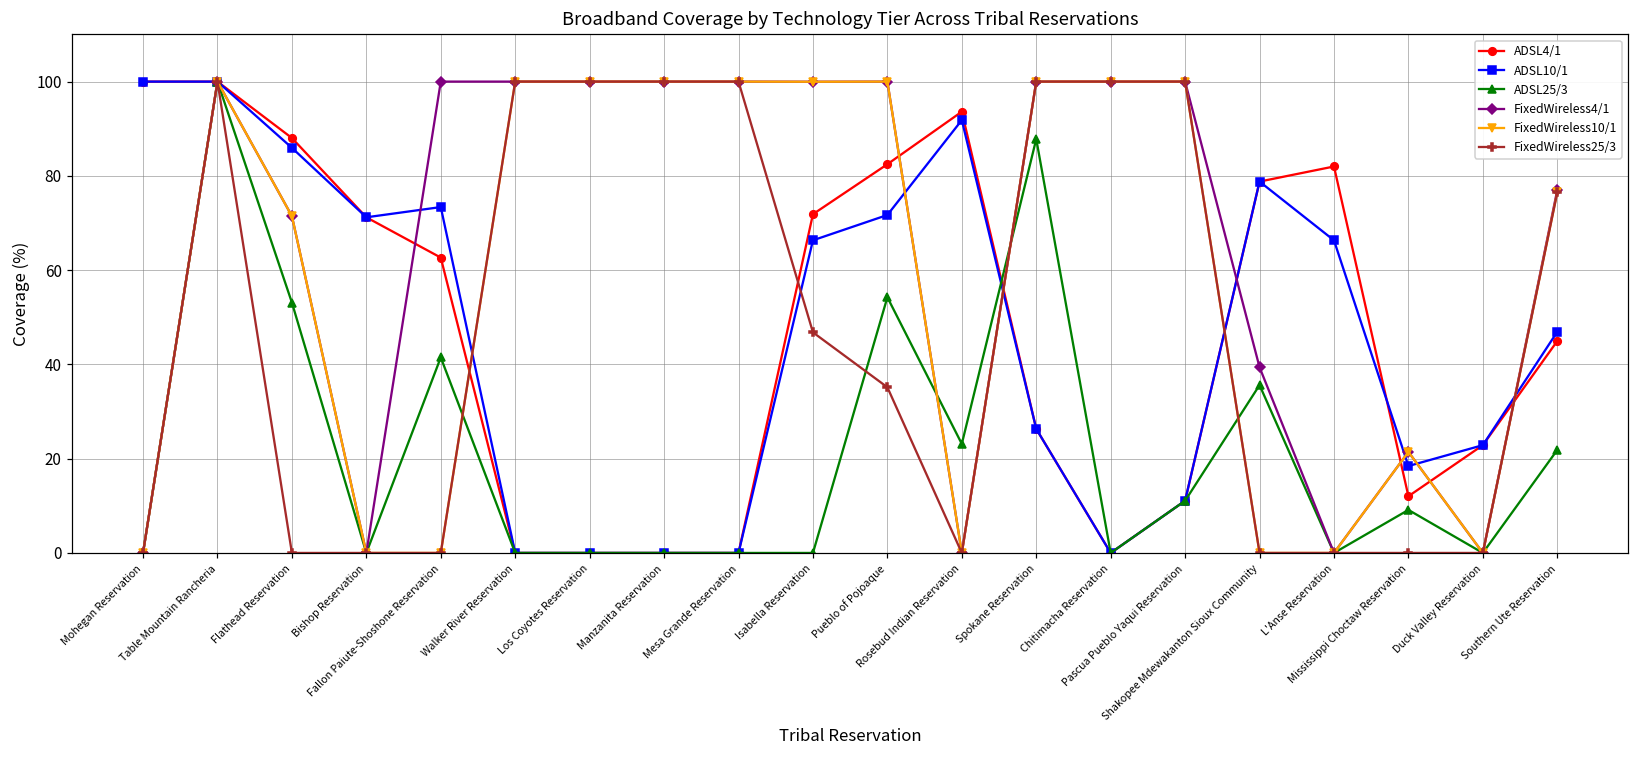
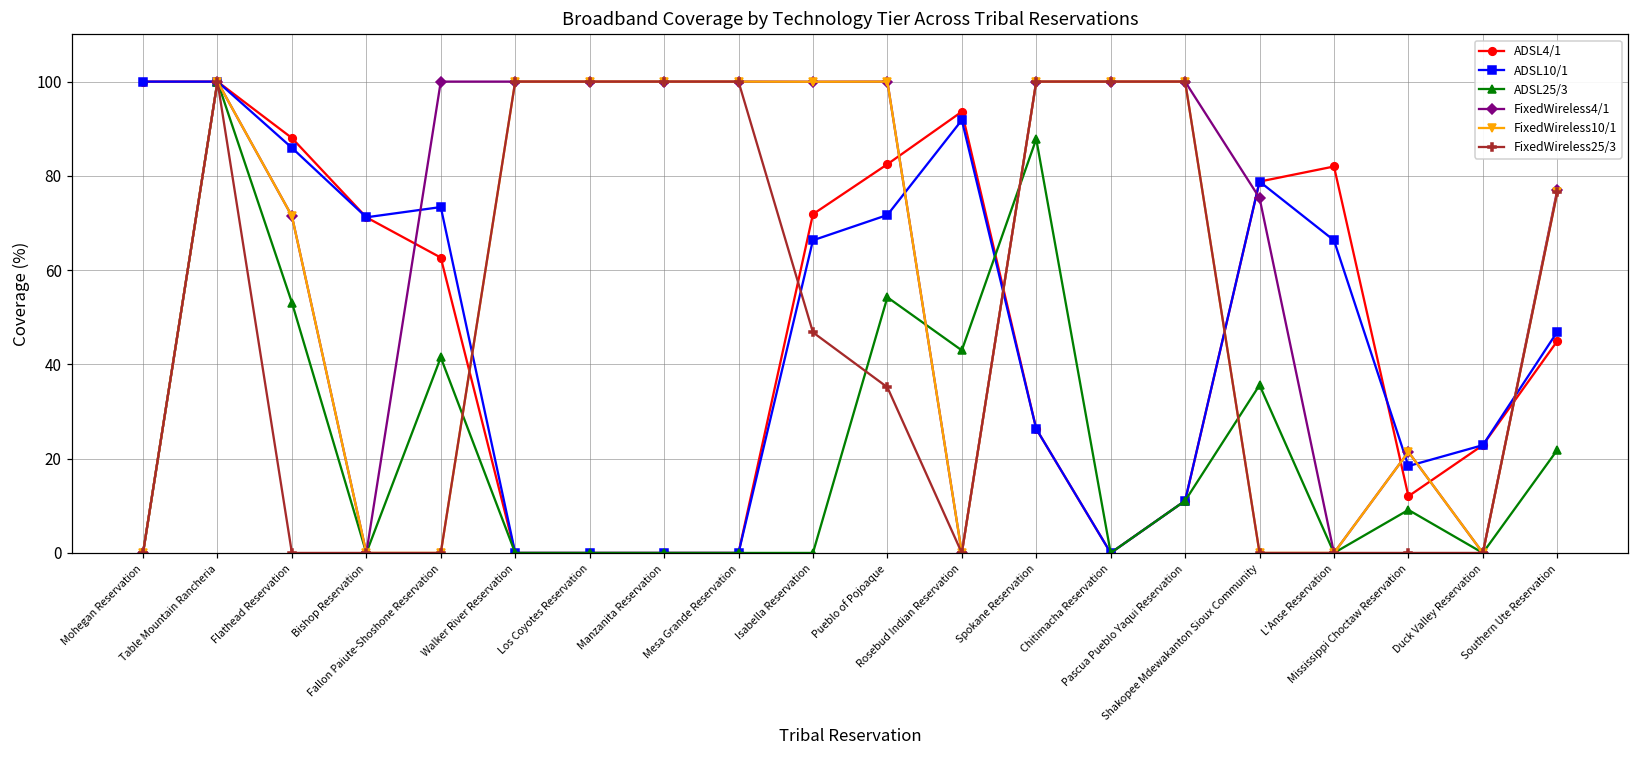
ADSL25/3, Rosebud Indian Reservation: 23 -> 43
FixedWireless4/1, Shakopee Mdewakanton Sioux Community: 39 -> 75
